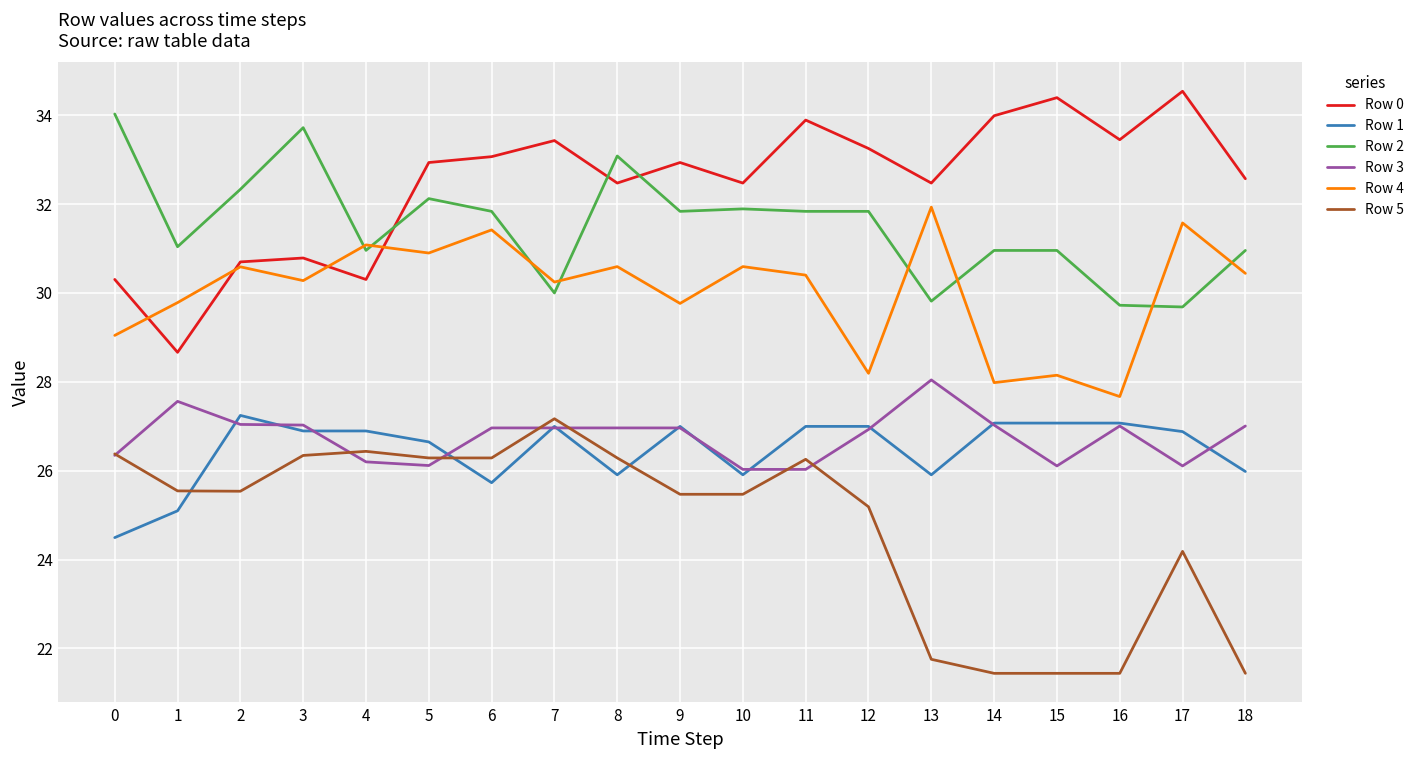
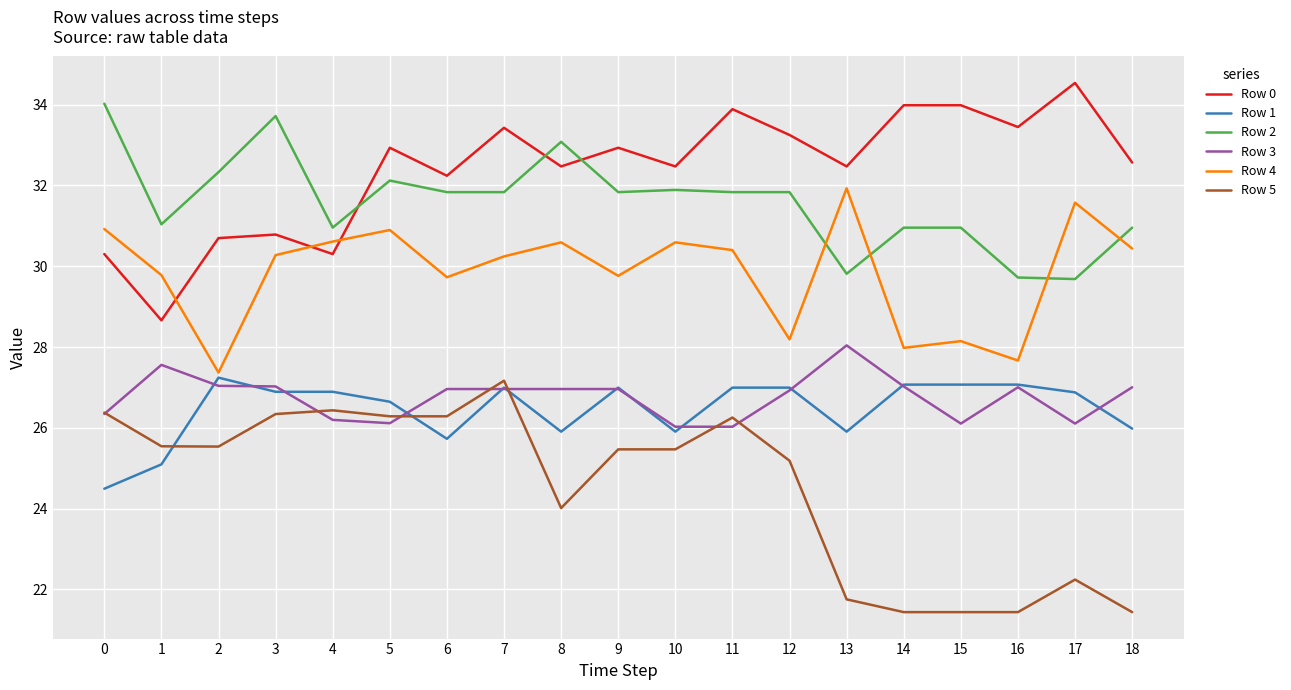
Row 4, 0: 29.0 -> 30.9
Row 4, 2: 30.6 -> 27.4
Row 4, 4: 31.1 -> 30.6
Row 0, 6: 33.1 -> 32.2
Row 4, 6: 31.4 -> 29.7
Row 2, 7: 30.0 -> 31.8
Row 5, 8: 26.3 -> 24.0
Row 0, 15: 34.4 -> 34.0
Row 5, 17: 24.2 -> 22.2
